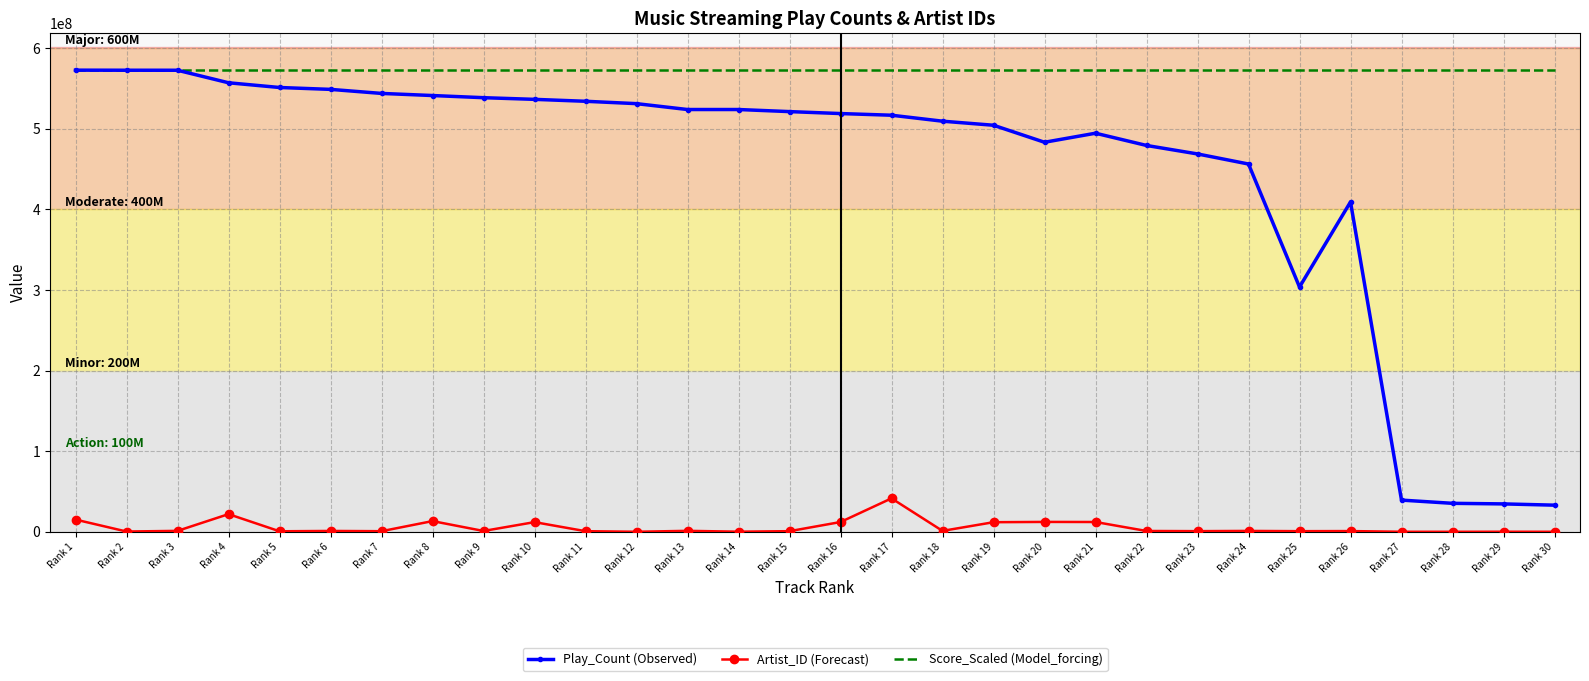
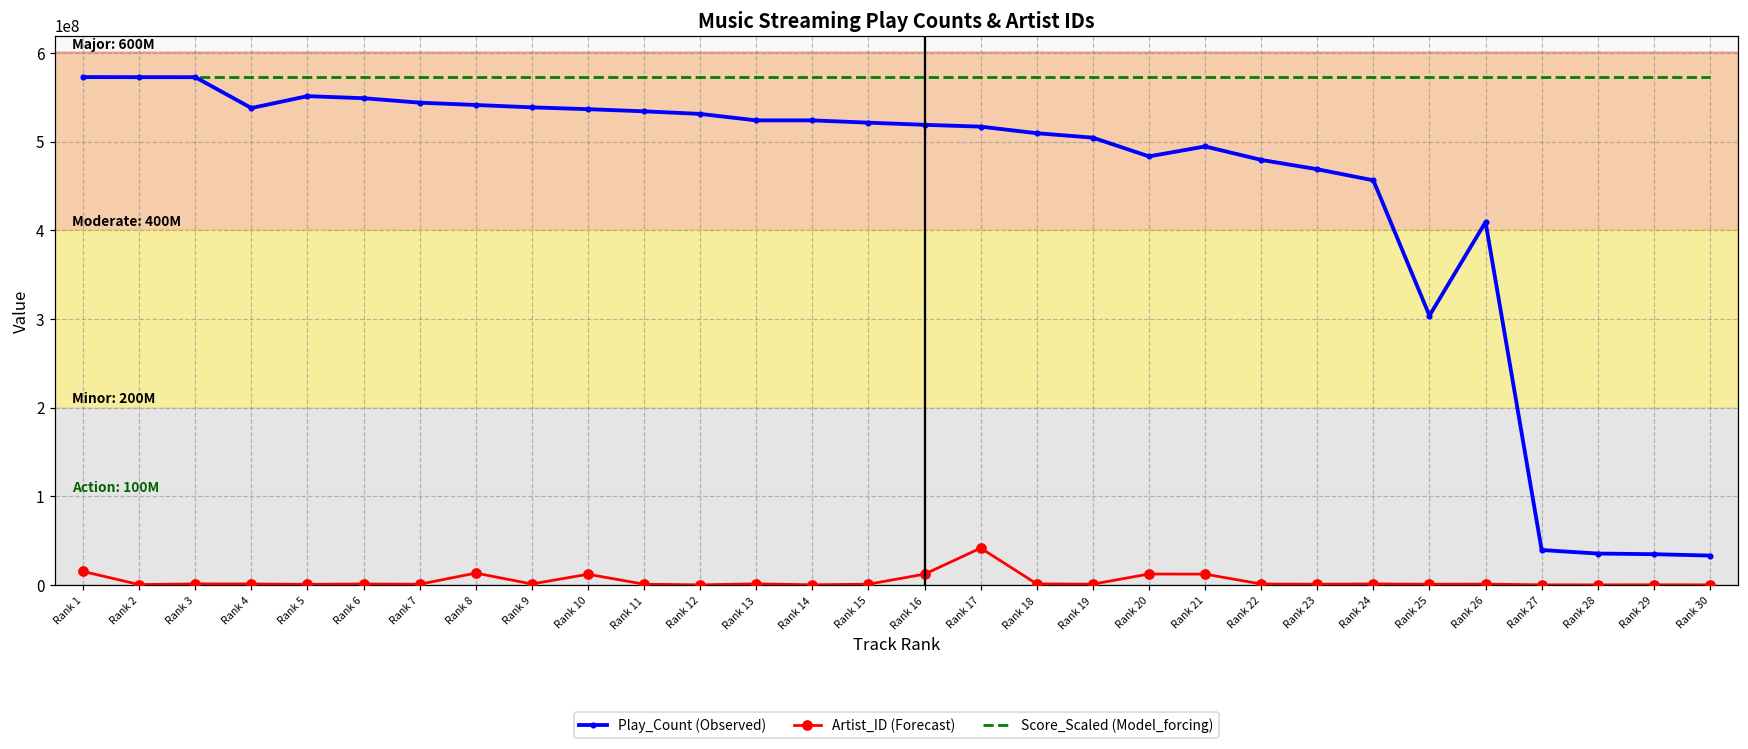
Play_Count (Observed), Rank 4: 560000000 -> 540000000
Artist_ID (Forecast), Rank 4: 20000000 -> 0
Artist_ID (Forecast), Rank 19: 10000000 -> 0
